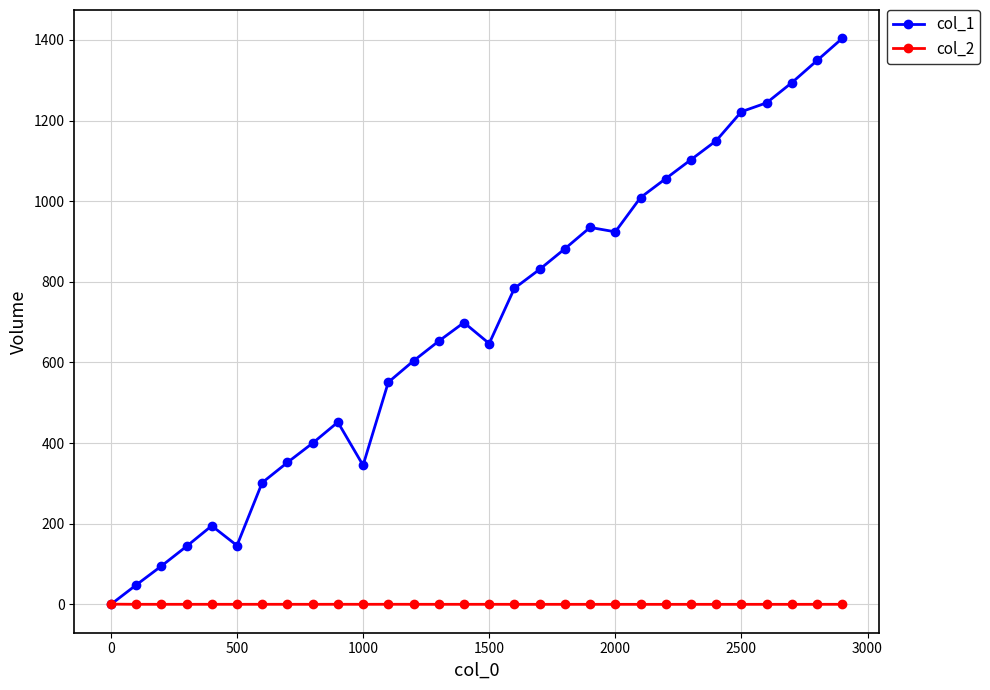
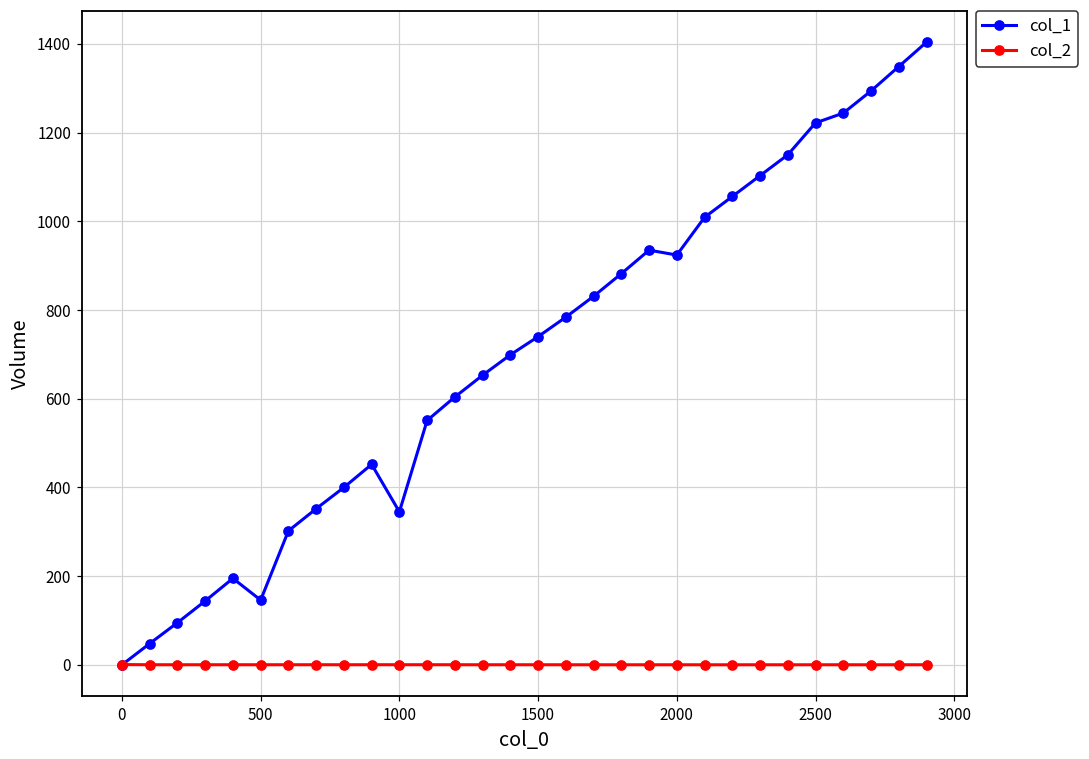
col_1, 1500: 650 -> 740
